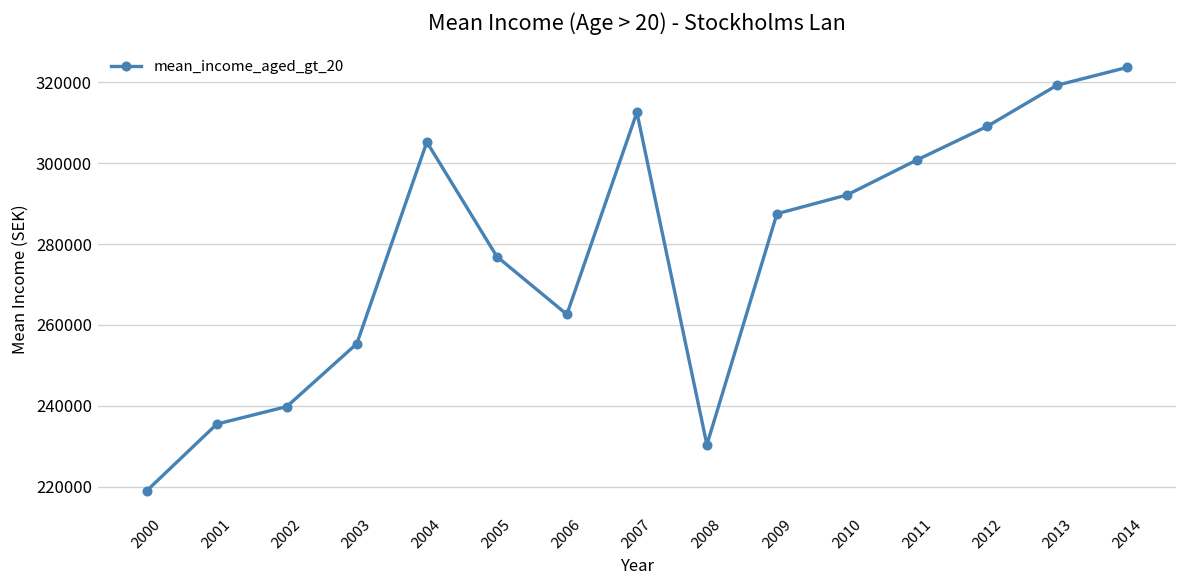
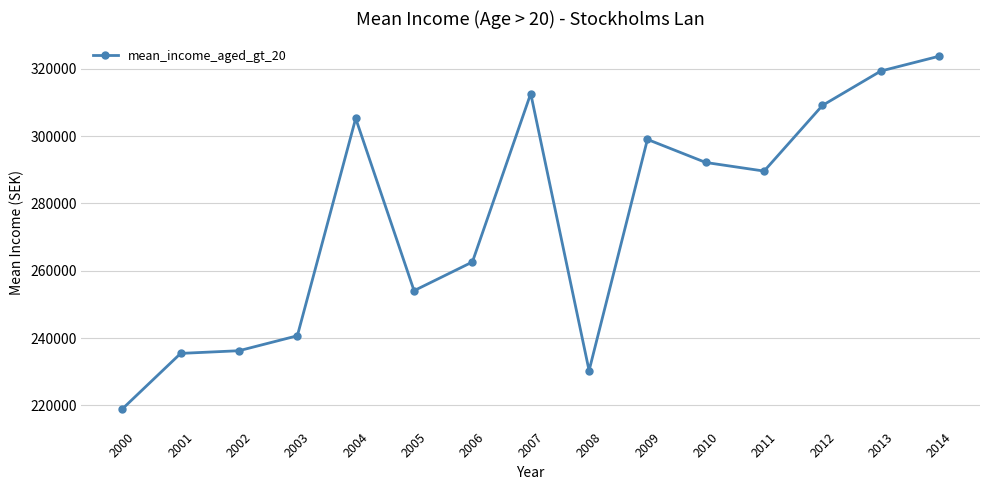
2002: 240000 -> 236000
2003: 255000 -> 241000
2005: 277000 -> 254000
2009: 287000 -> 299000
2011: 301000 -> 290000
